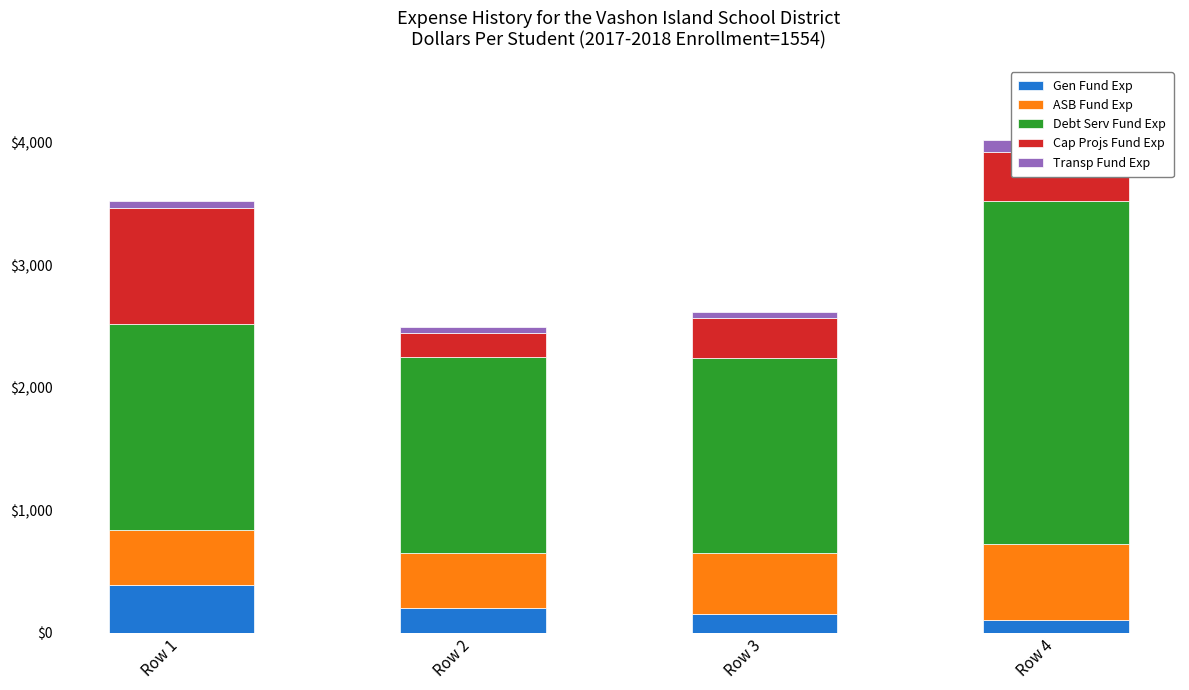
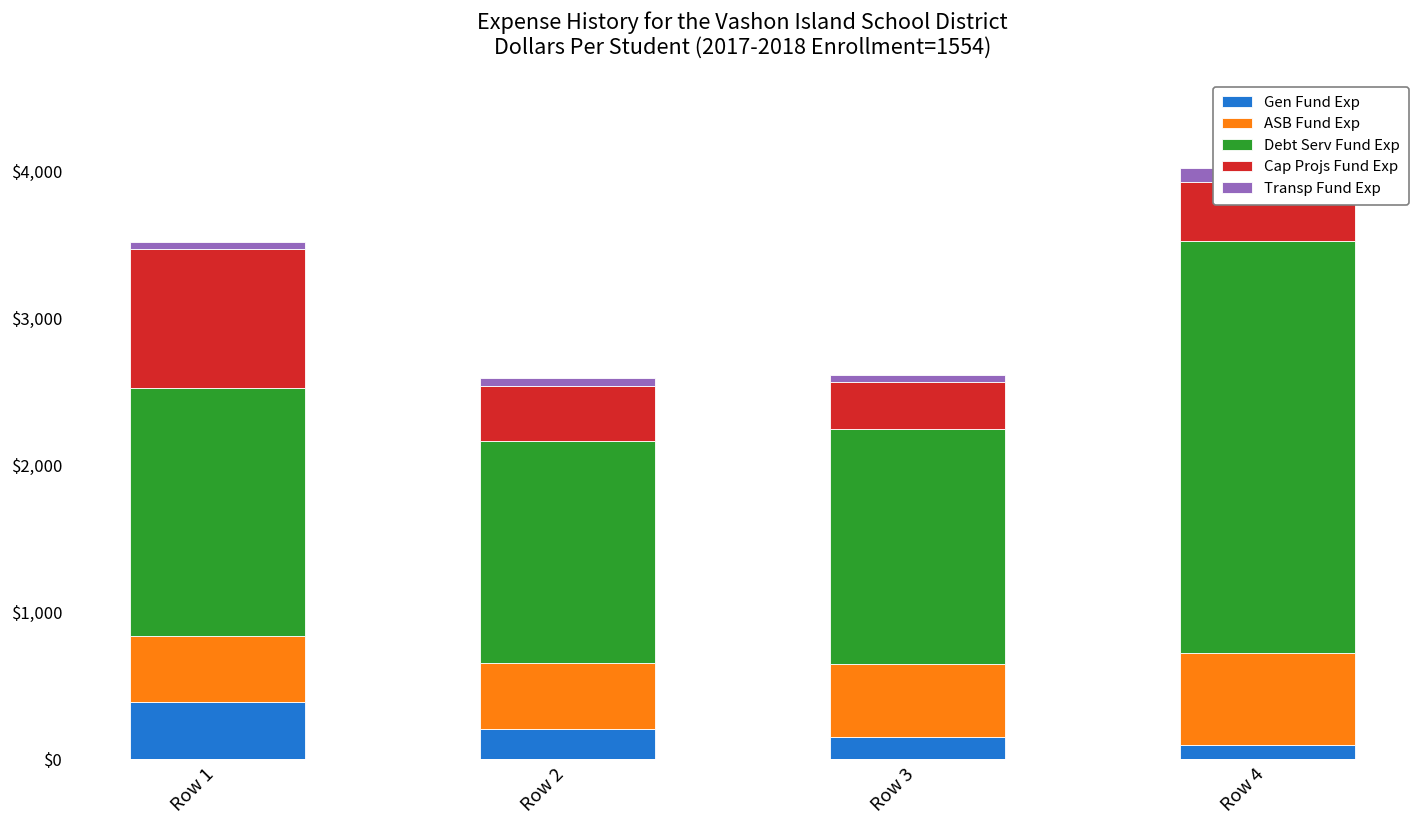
Debt Serv Fund Exp, Row 2: $1,600 -> $1,510
Cap Projs Fund Exp, Row 2: $190 -> $380
